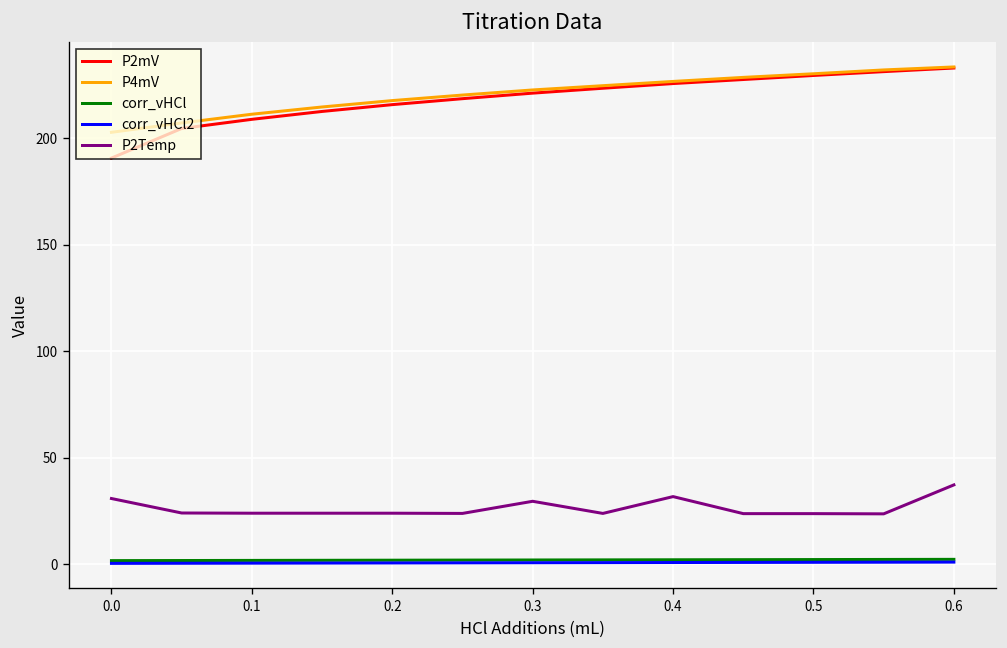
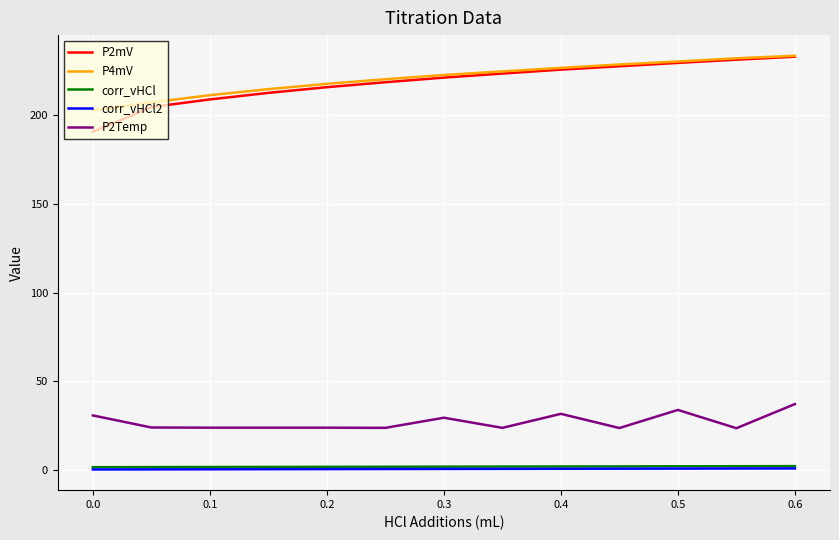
P2Temp, 0.5: 24 -> 34
